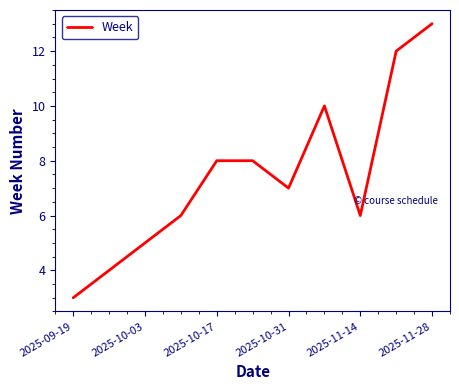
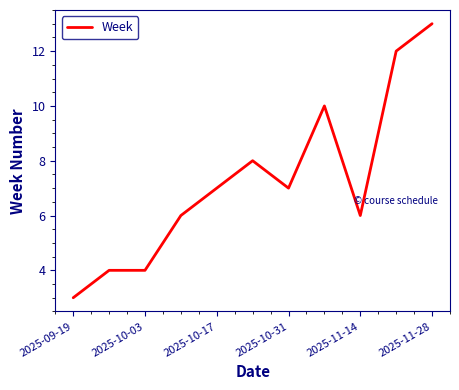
2025-10-03: 5 -> 4
2025-10-17: 8 -> 7
